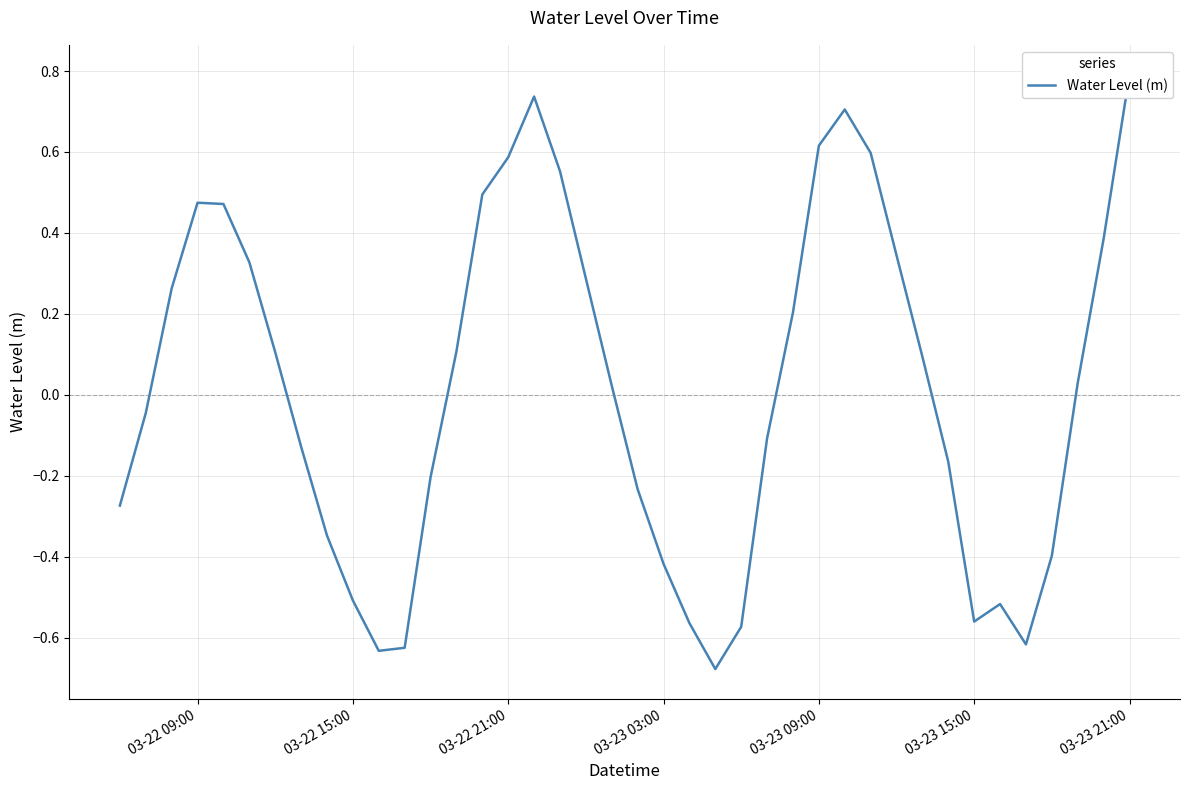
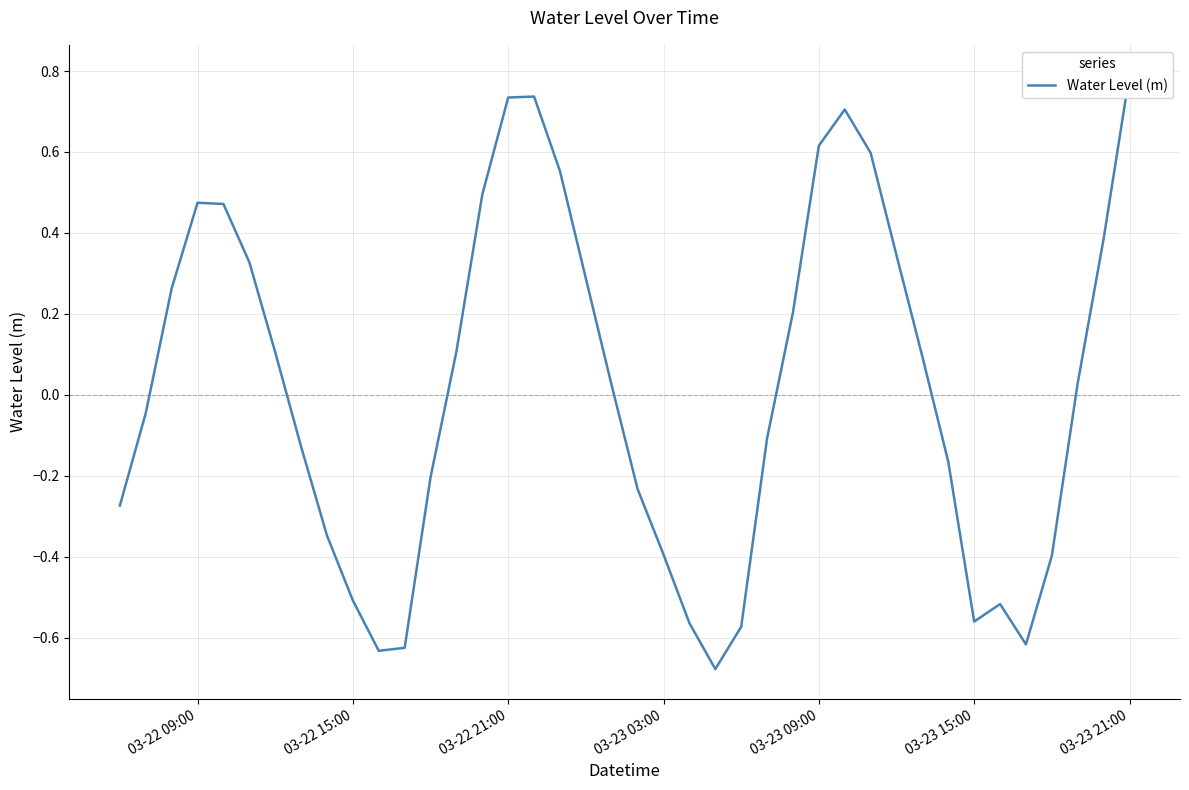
03-22 21:00: 0.59 -> 0.73
03-23 03:00: -0.42 -> -0.39
